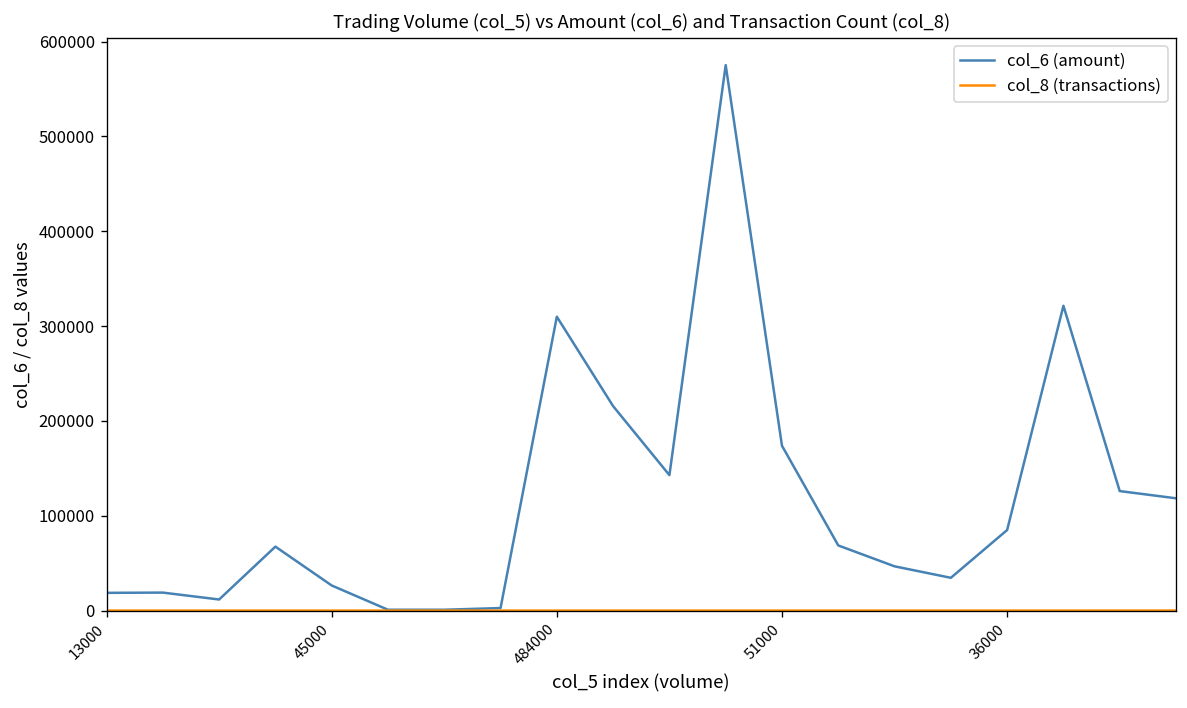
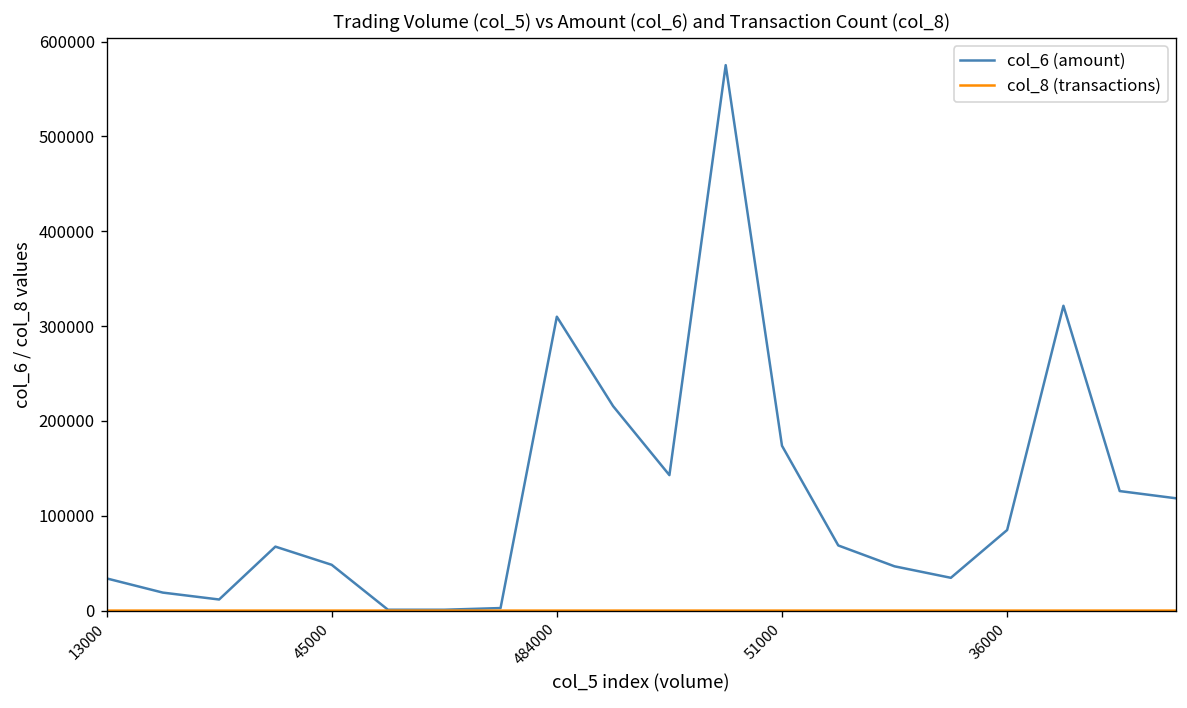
col_6 (amount), 13000: 20000 -> 30000
col_6 (amount), 45000: 30000 -> 50000
